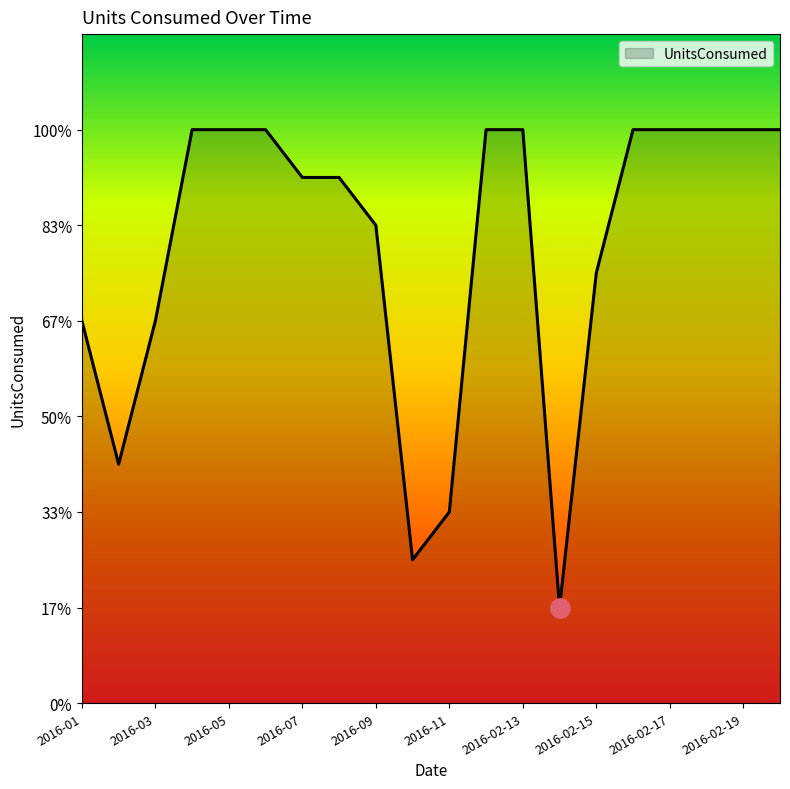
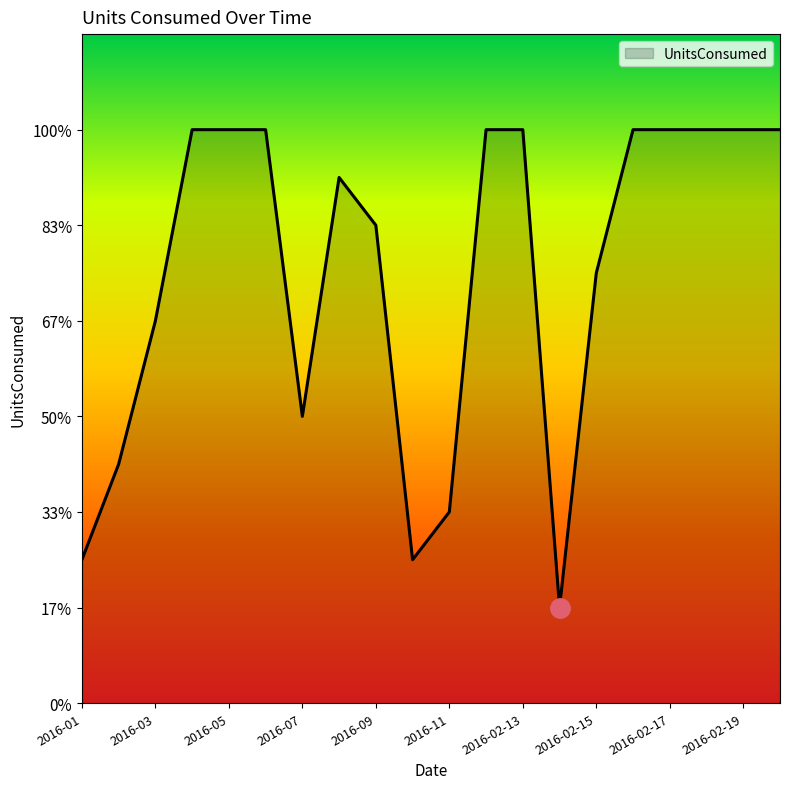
UnitsConsumed, 2016-01: 67% -> 25%
UnitsConsumed, 2016-07: 92% -> 50%
